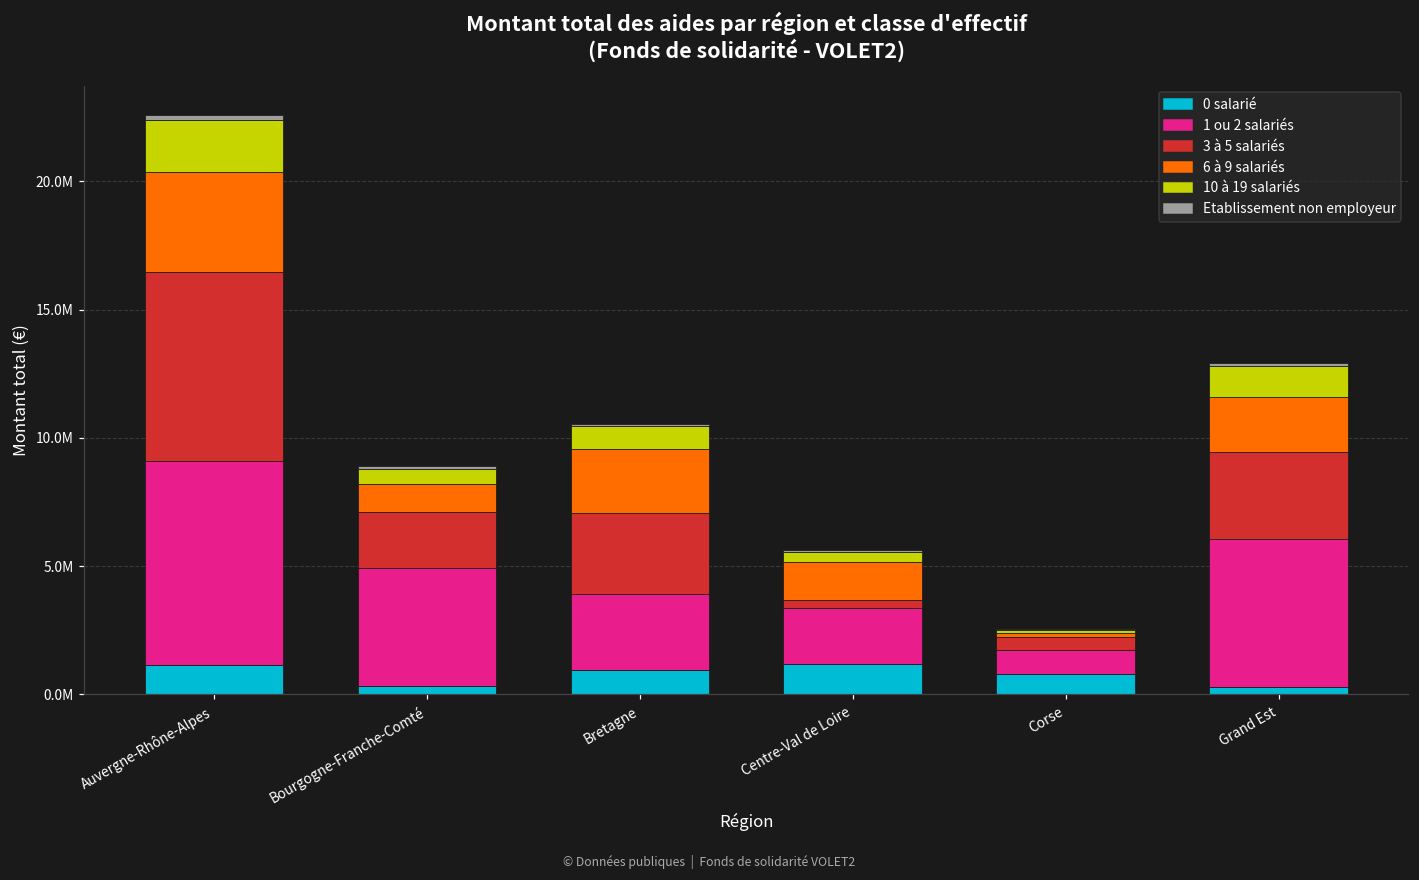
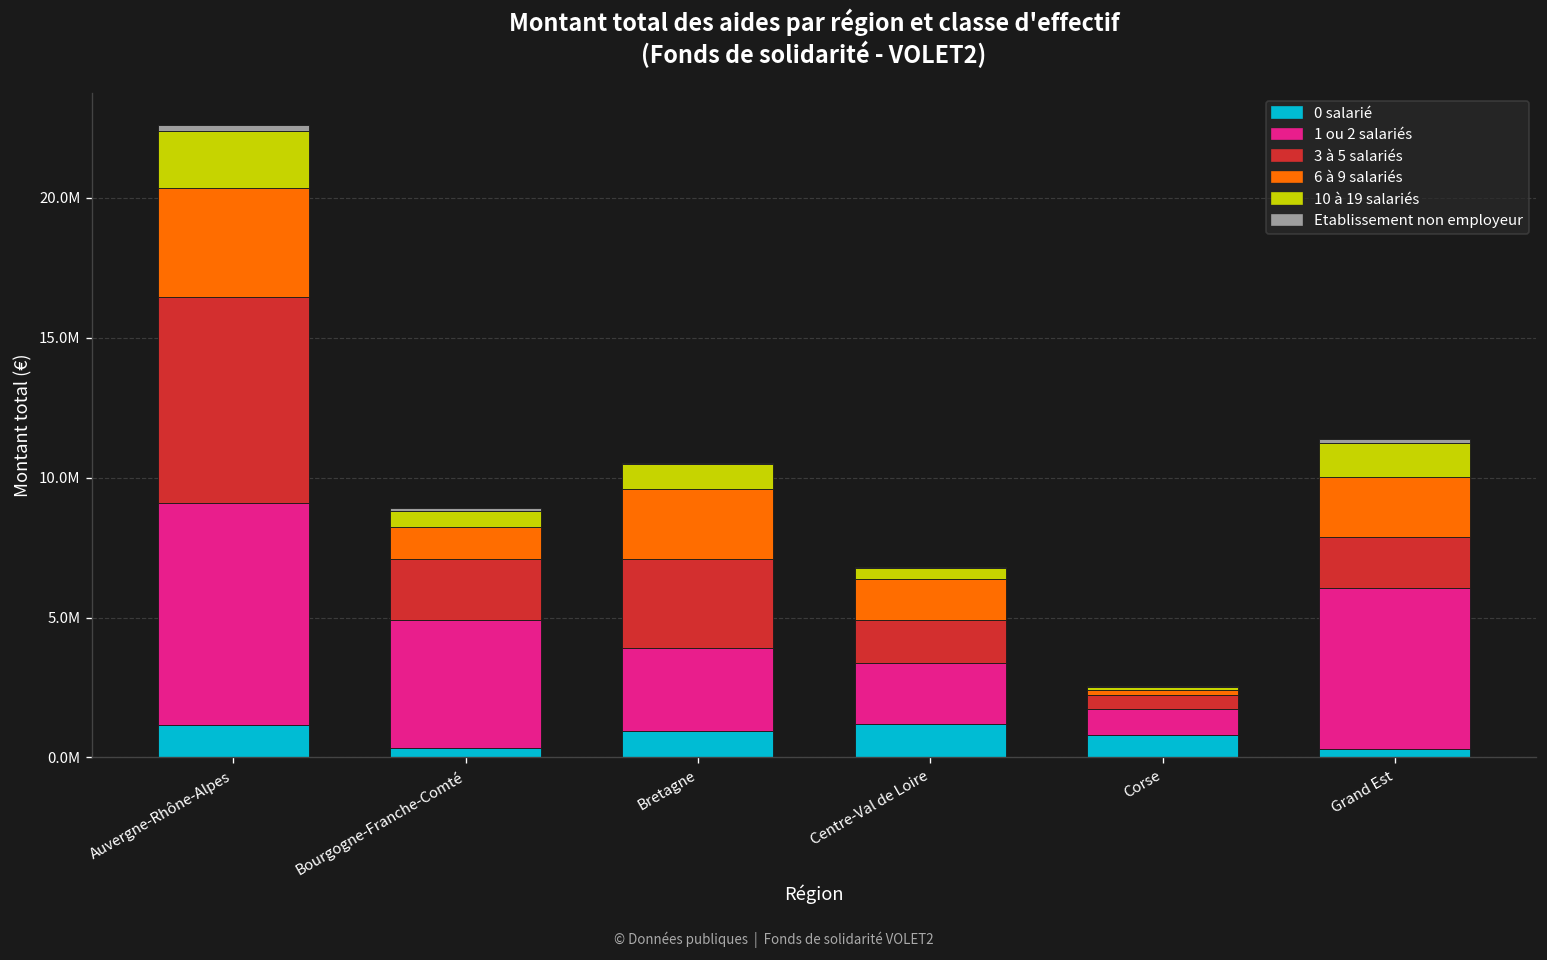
3 à 5 salariés, Centre-Val de Loire: 300000 -> 1500000
3 à 5 salariés, Grand Est: 3400000 -> 1800000
